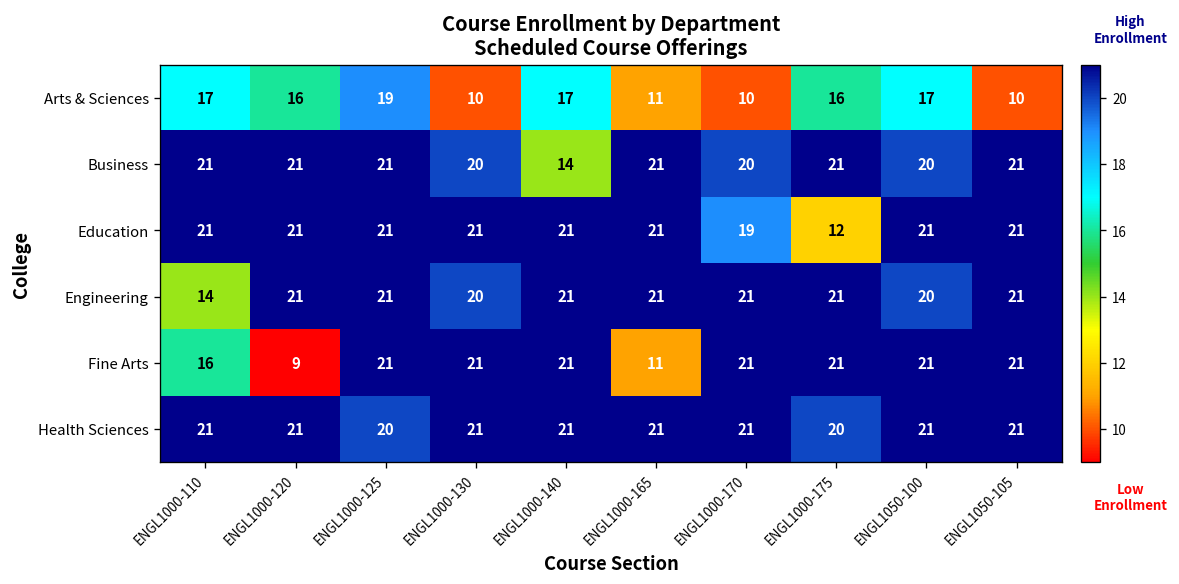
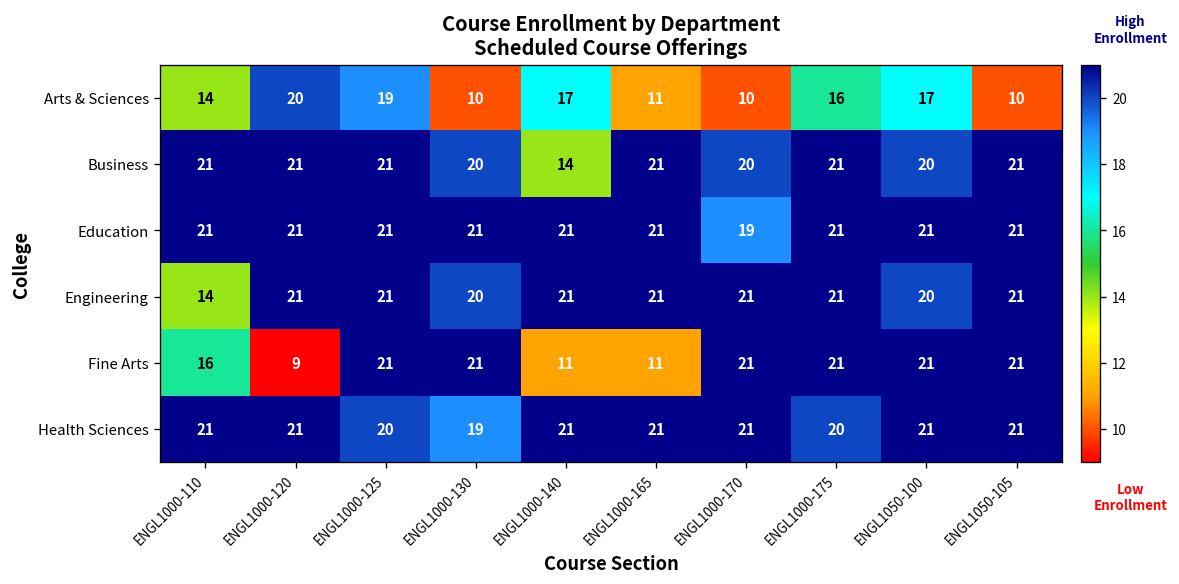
Arts & Sciences, ENGL1000-110: 17 -> 14
Arts & Sciences, ENGL1000-120: 16 -> 20
Education, ENGL1000-175: 12 -> 21
Fine Arts, ENGL1000-140: 21 -> 11
Health Sciences, ENGL1000-130: 21 -> 19
